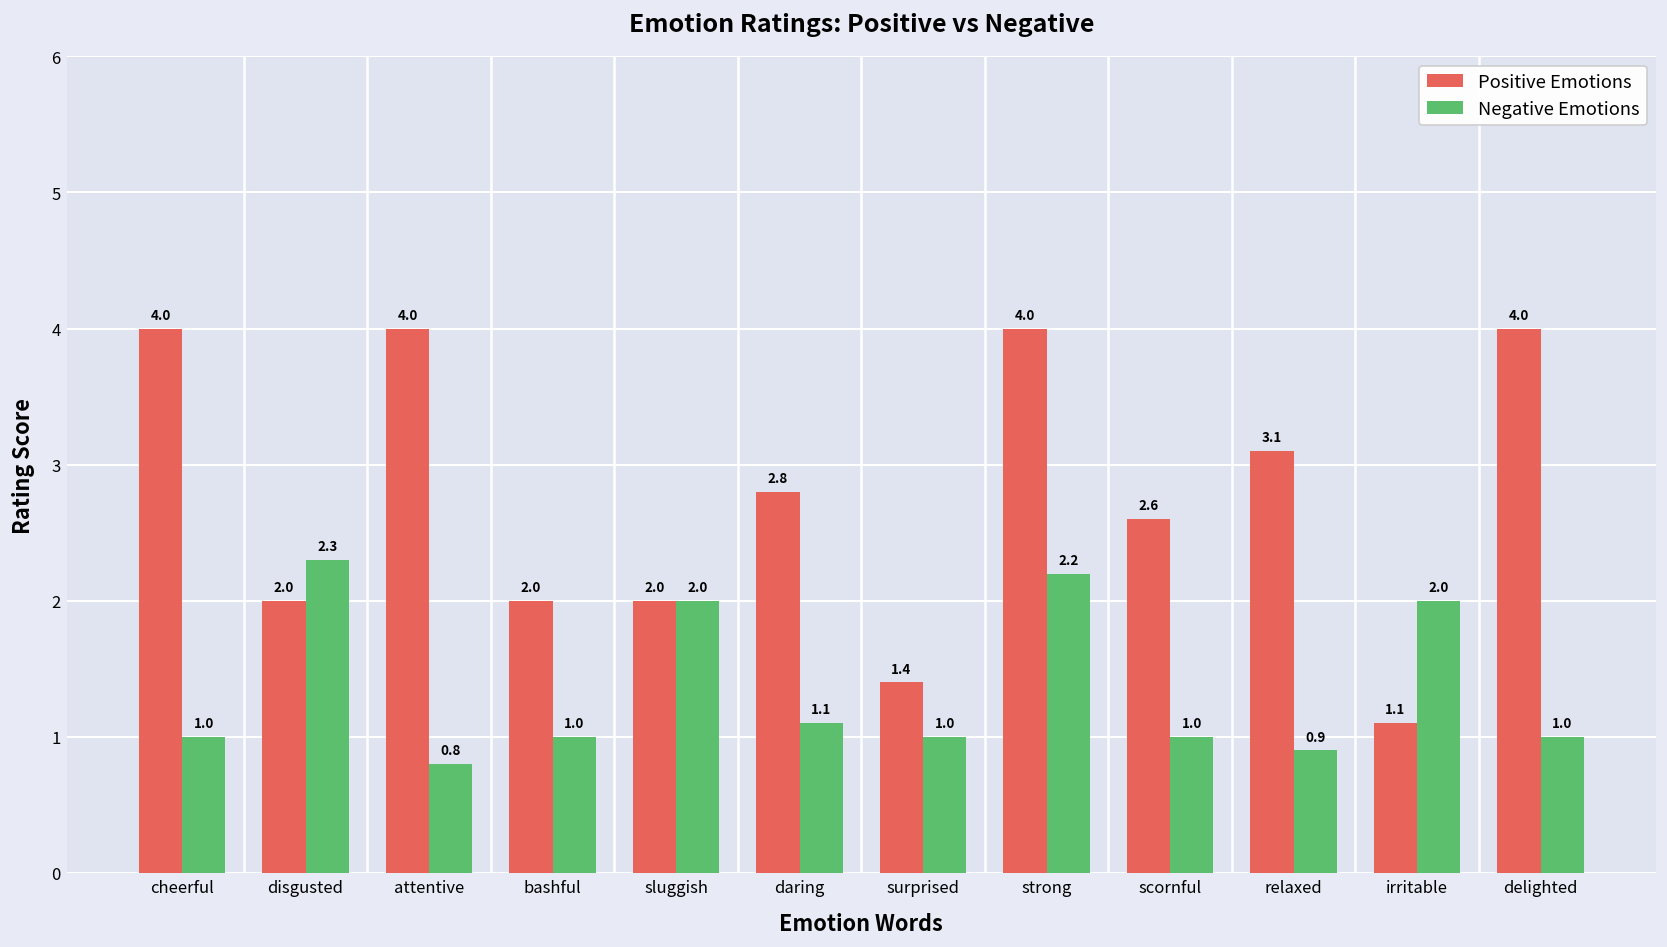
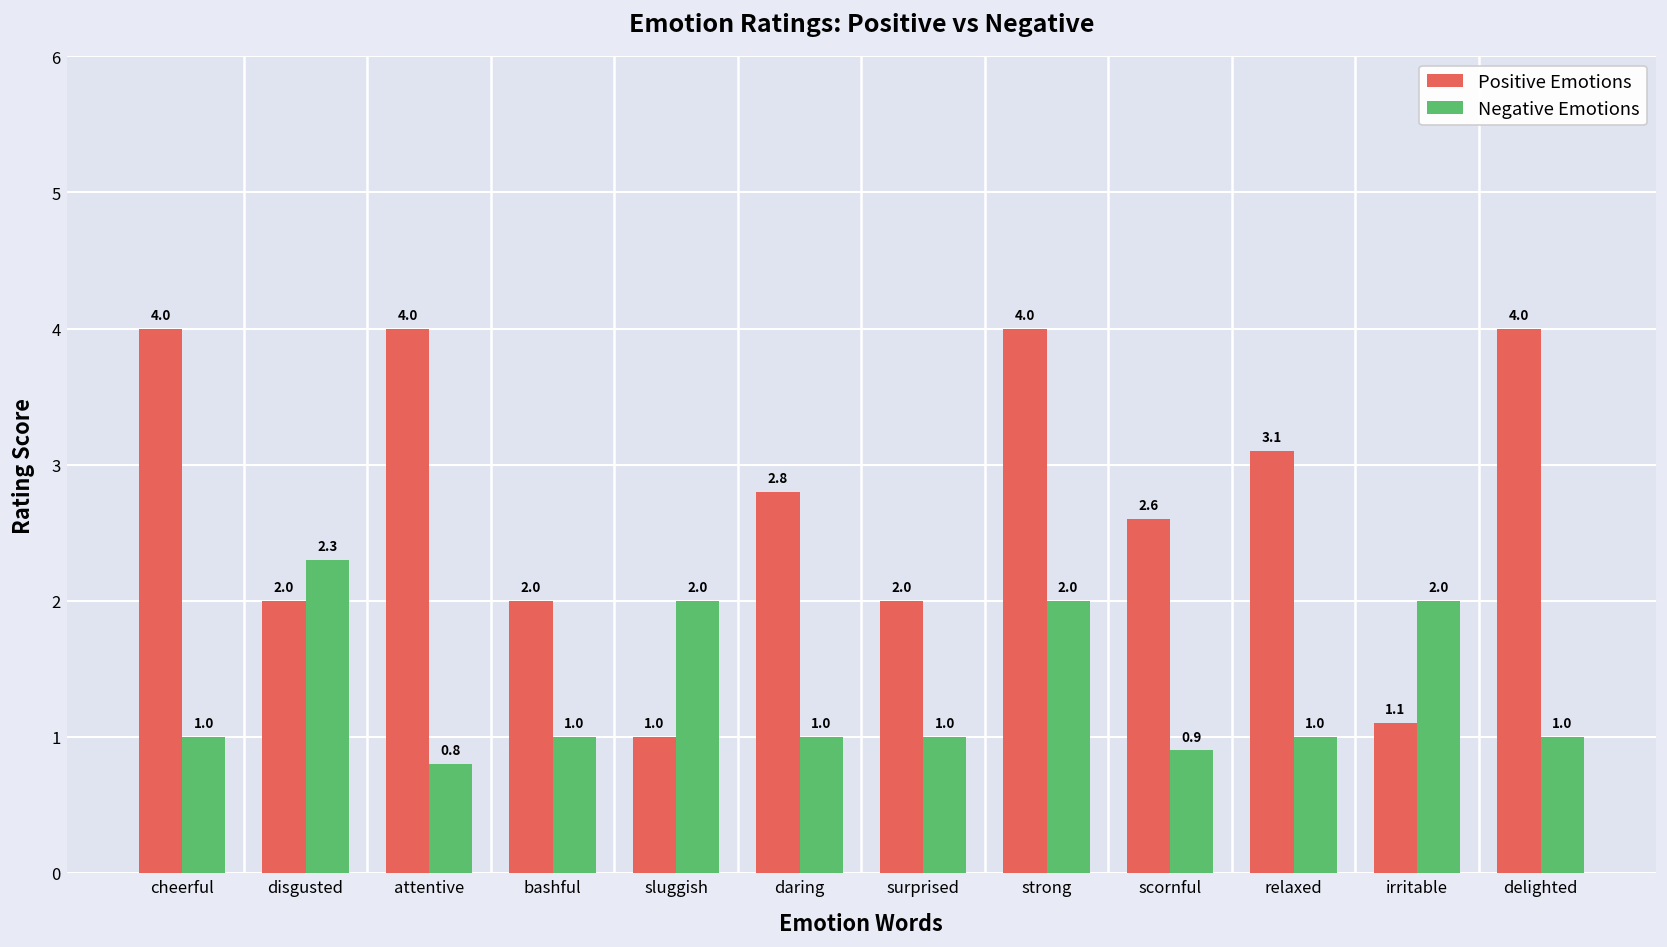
Positive Emotions, sluggish: 2.0 -> 1.0
Negative Emotions, daring: 1.1 -> 1.0
Positive Emotions, surprised: 1.4 -> 2.0
Negative Emotions, strong: 2.2 -> 2.0
Negative Emotions, scornful: 1.0 -> 0.9
Negative Emotions, relaxed: 0.9 -> 1.0
